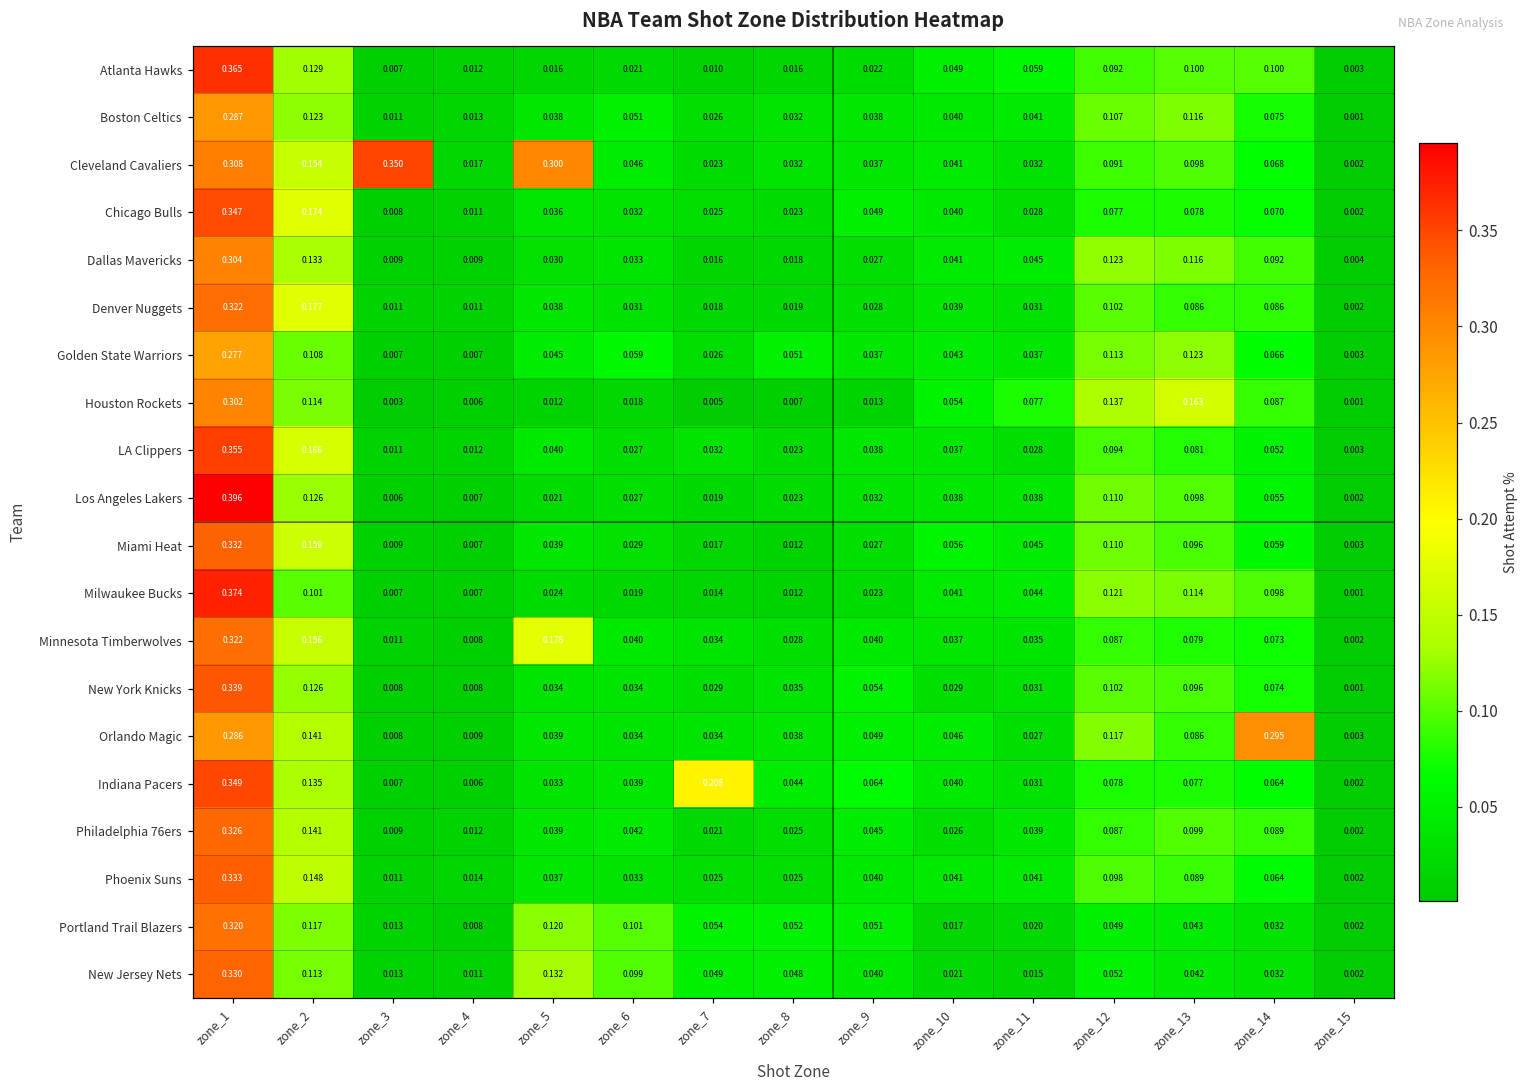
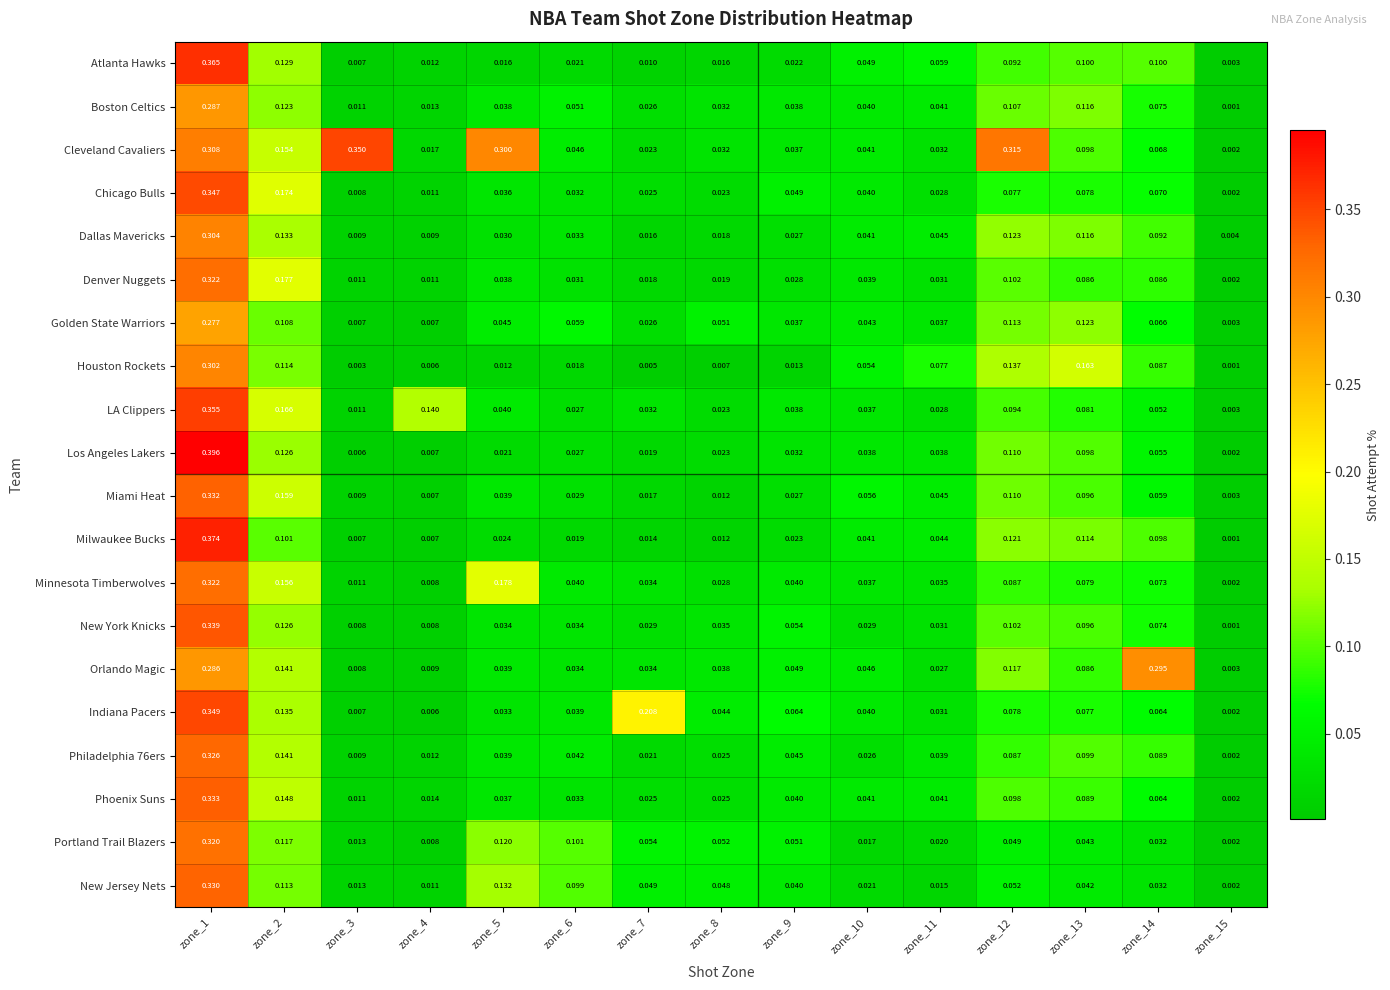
Cleveland Cavaliers, zone_12: 0.091 -> 0.315
LA Clippers, zone_4: 0.012 -> 0.140
